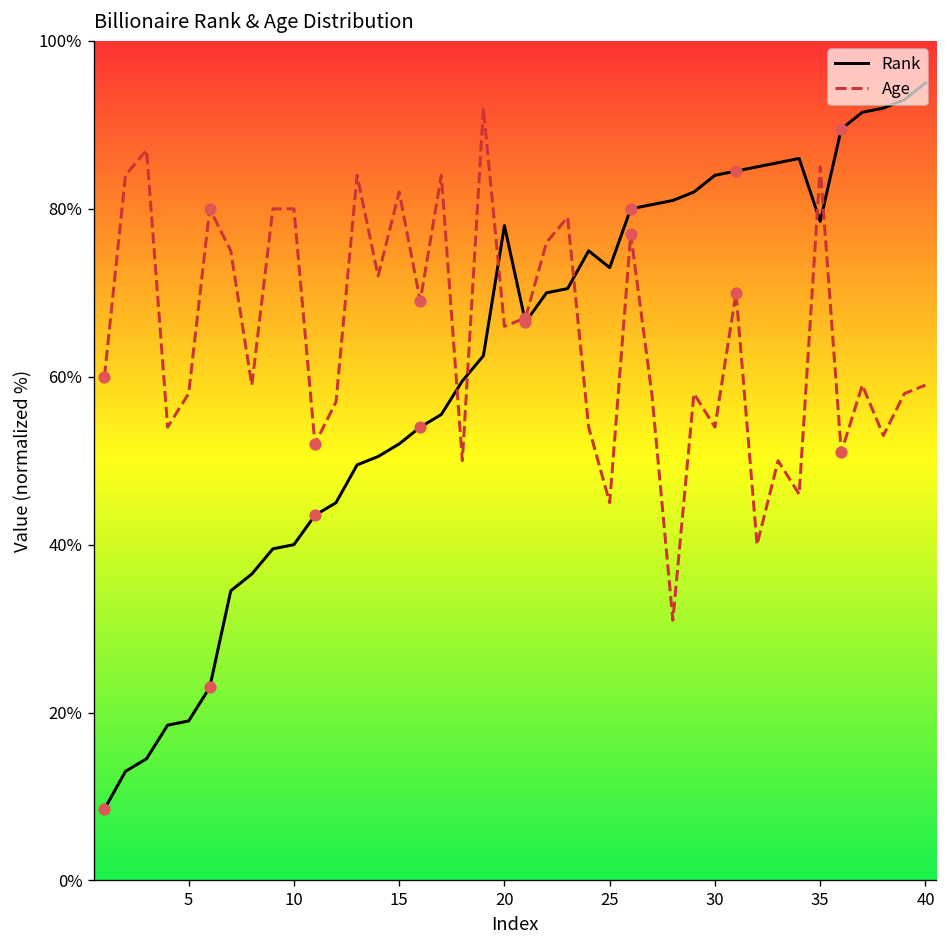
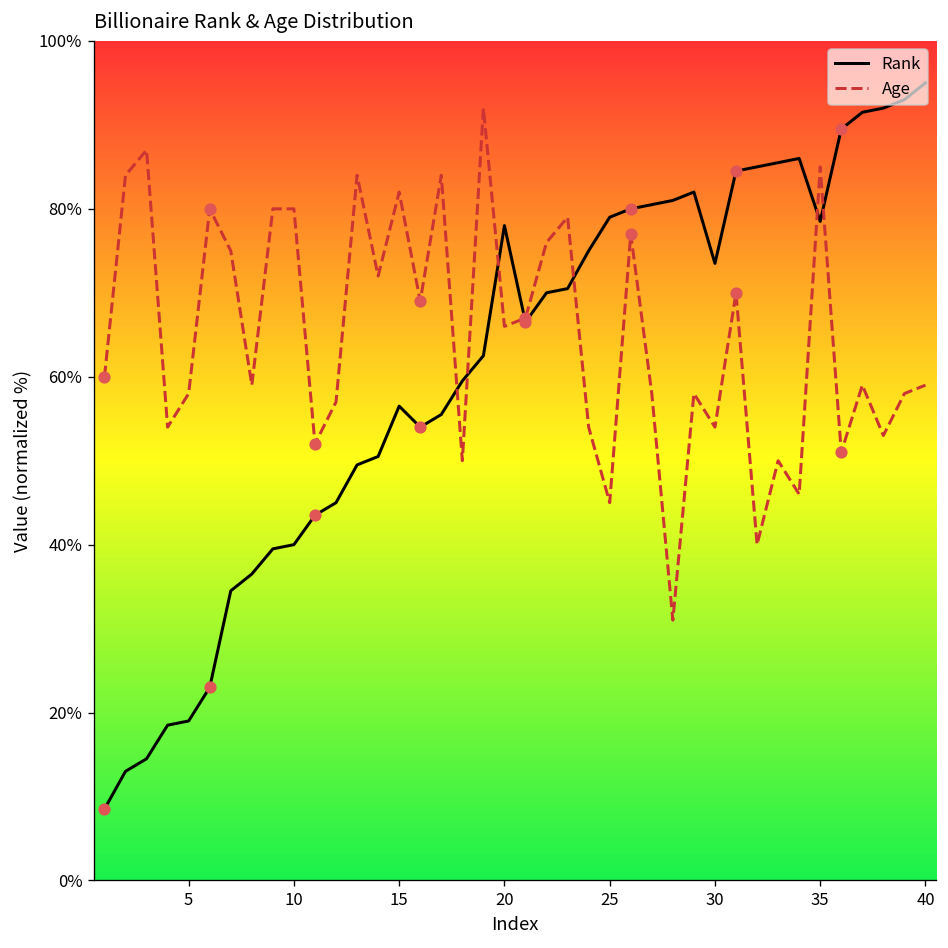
Rank, 15: 52% -> 56%
Rank, 25: 73% -> 79%
Rank, 30: 84% -> 74%
